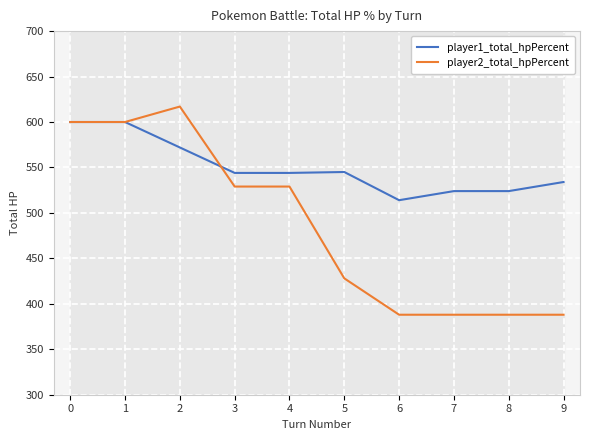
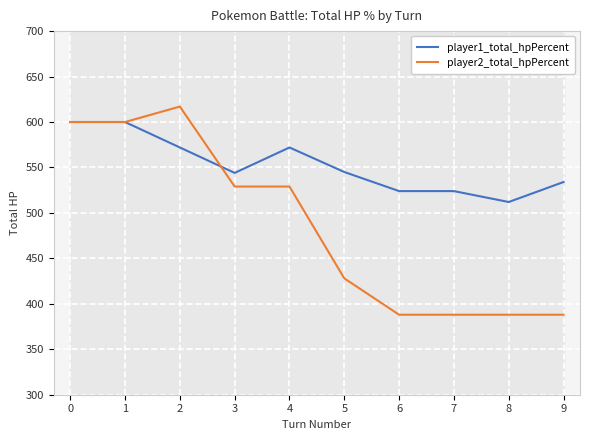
player1_total_hpPercent, 4: 540 -> 570
player1_total_hpPercent, 6: 510 -> 520
player1_total_hpPercent, 8: 520 -> 510
